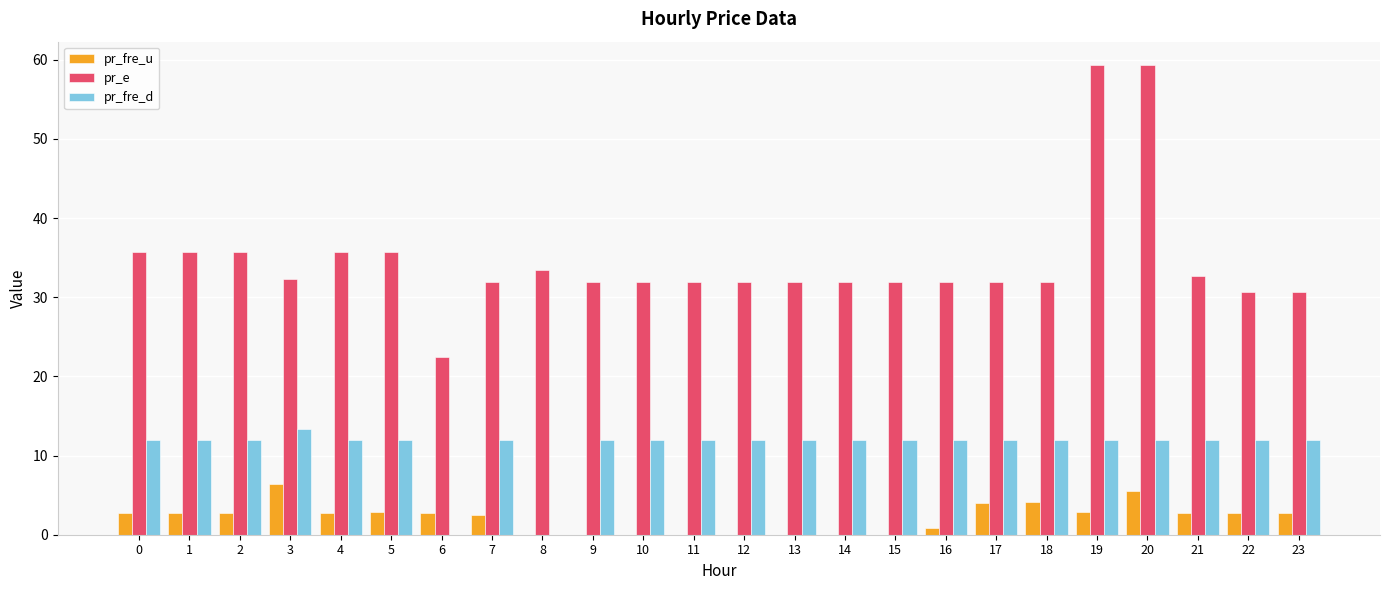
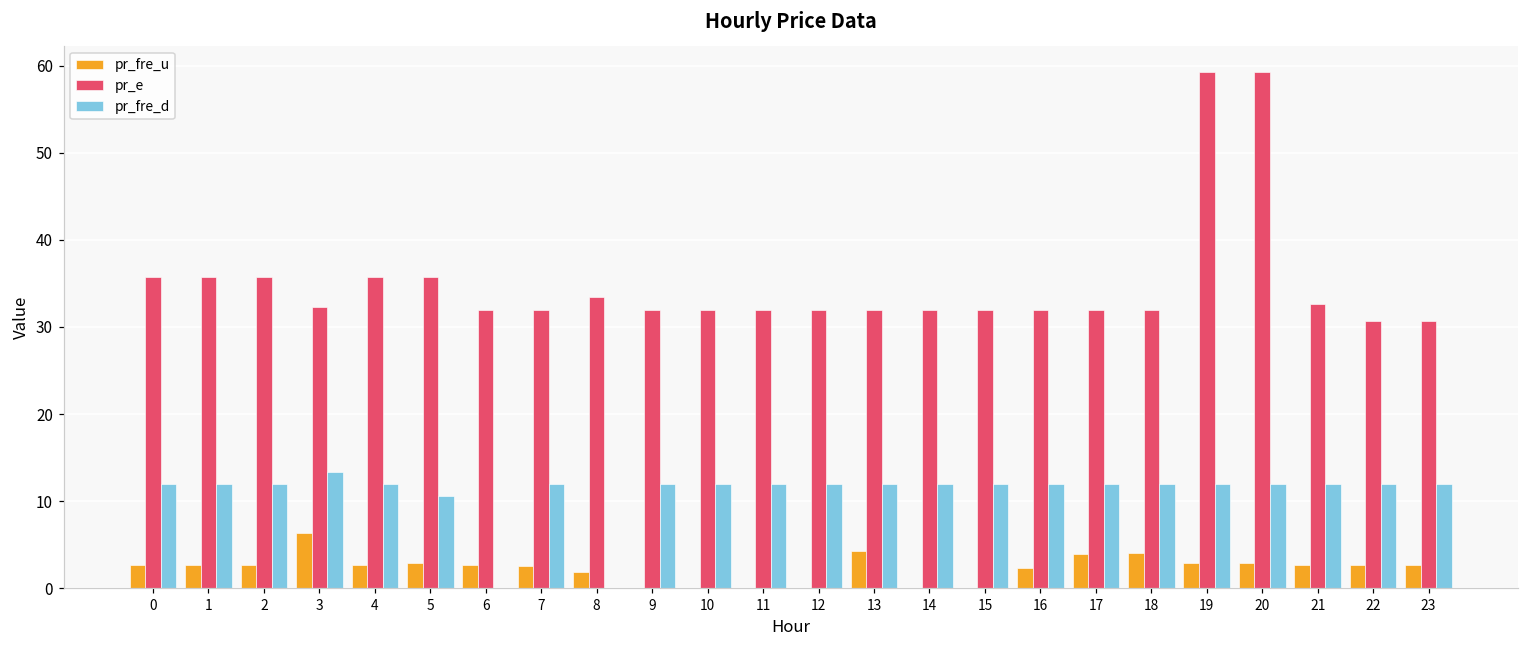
pr_fre_d, 5: 12 -> 11
pr_e, 6: 22 -> 32
pr_fre_u, 8: 0 -> 2
pr_fre_u, 13: 0 -> 4
pr_fre_u, 16: 1 -> 2
pr_fre_u, 20: 6 -> 3
